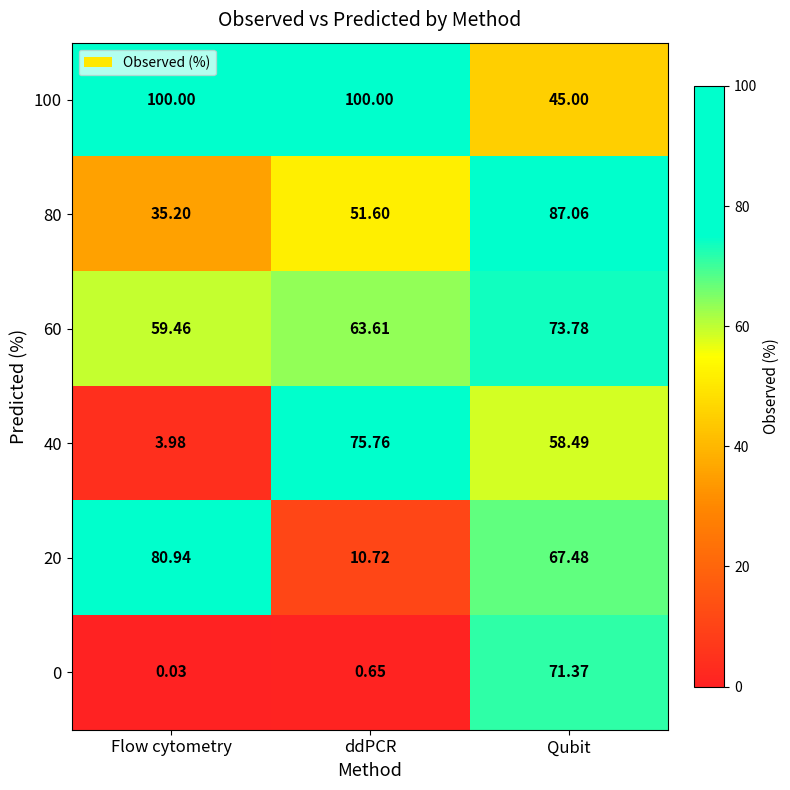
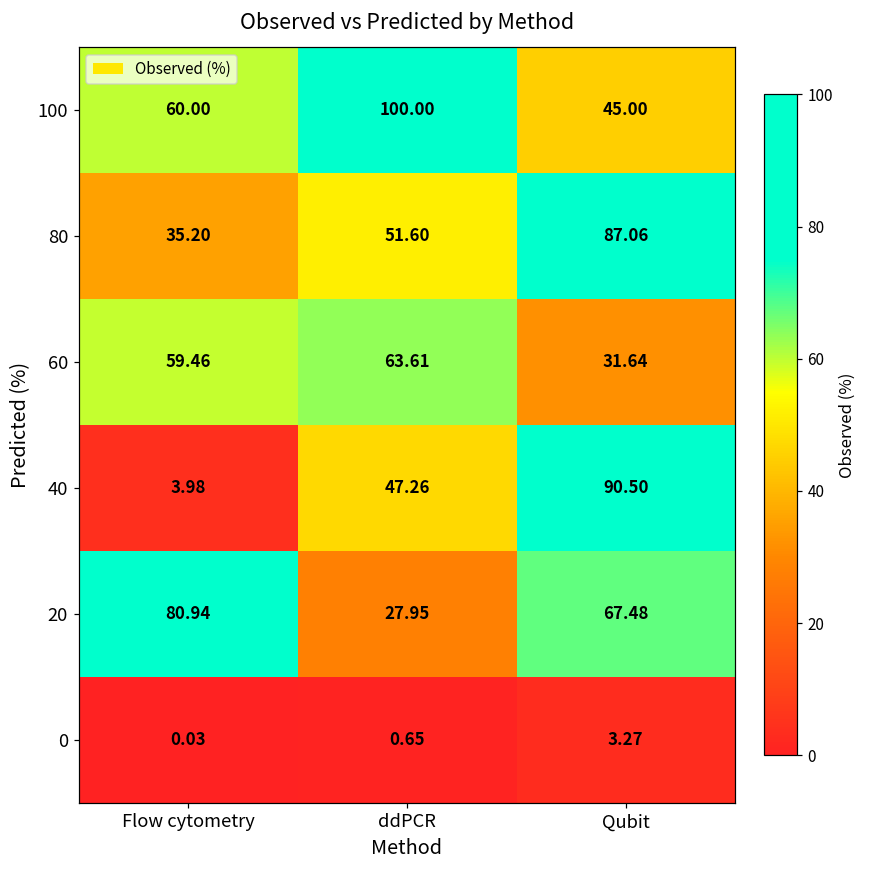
100, Flow cytometry: 100.00 -> 60.00
60, Qubit: 73.78 -> 31.64
40, ddPCR: 75.76 -> 47.26
40, Qubit: 58.49 -> 90.50
20, ddPCR: 10.72 -> 27.95
0, Qubit: 71.37 -> 3.27
